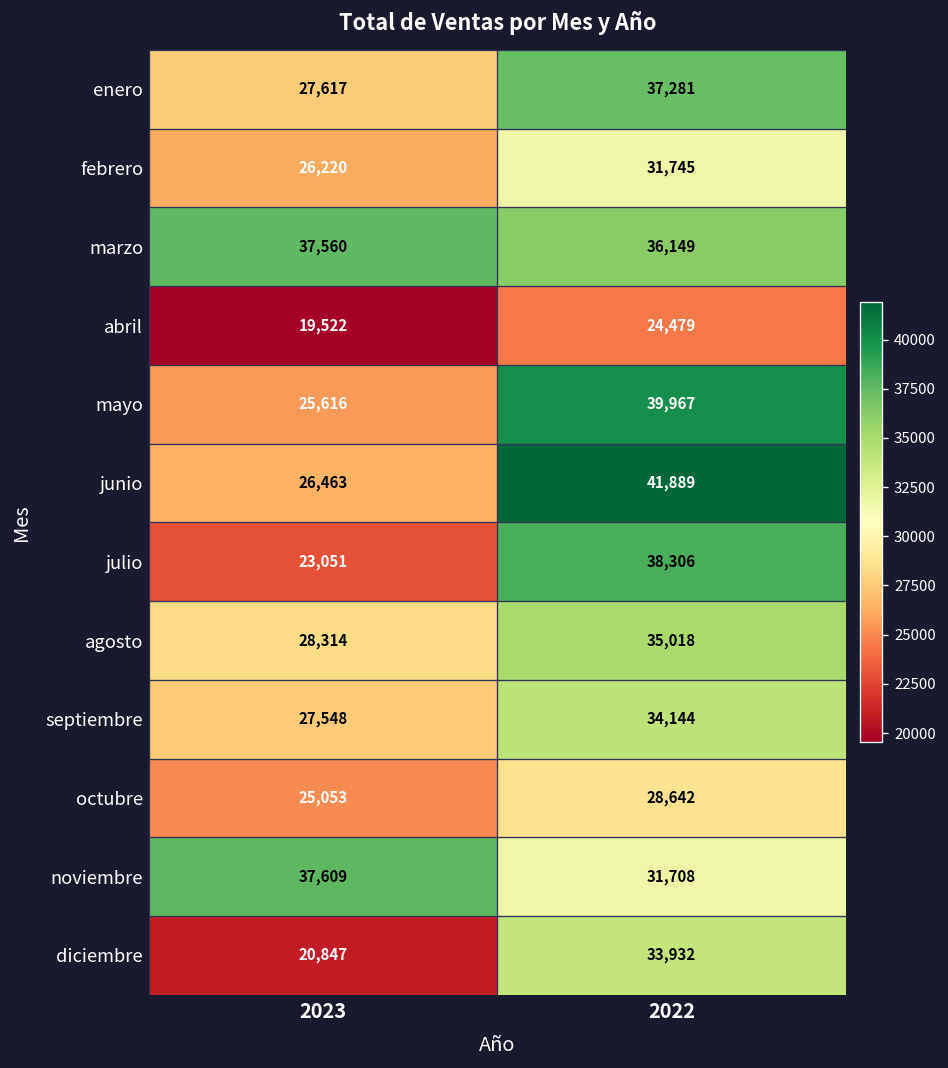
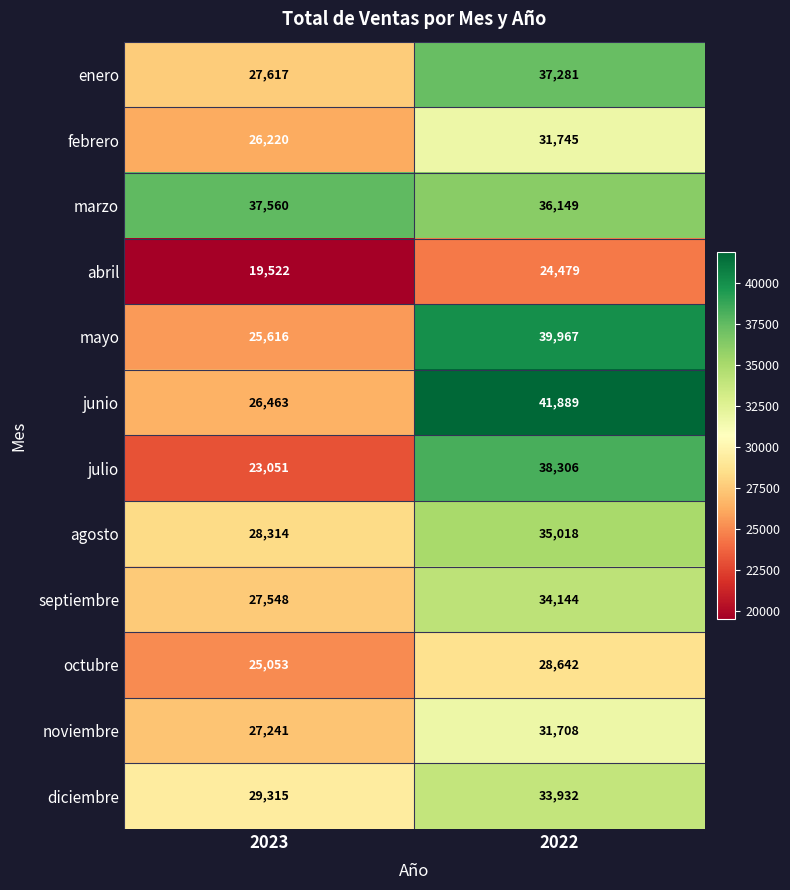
noviembre, 2023: 37,609 -> 27,241
diciembre, 2023: 20,847 -> 29,315
